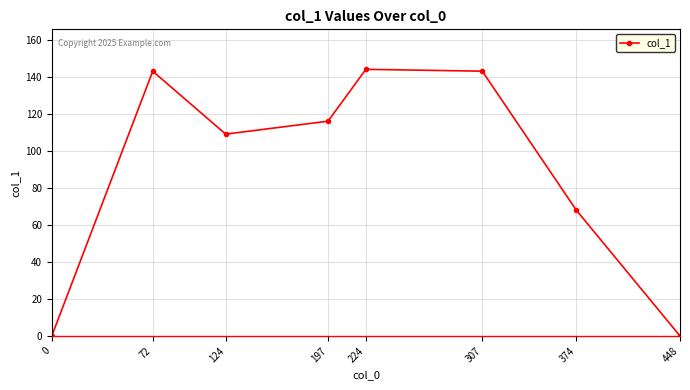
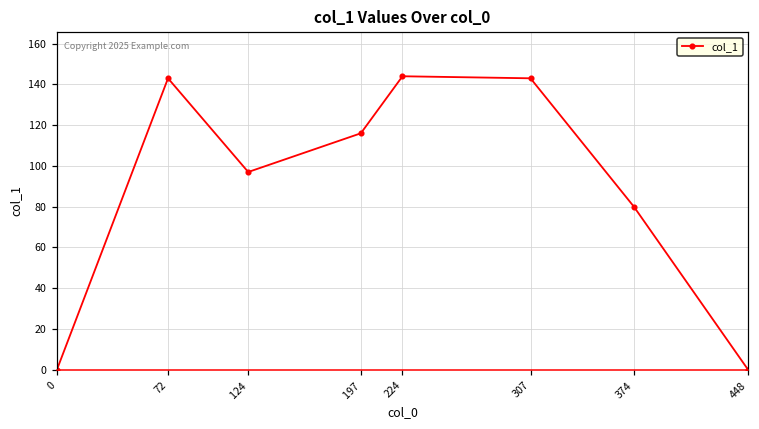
124: 109 -> 97
374: 68 -> 80
